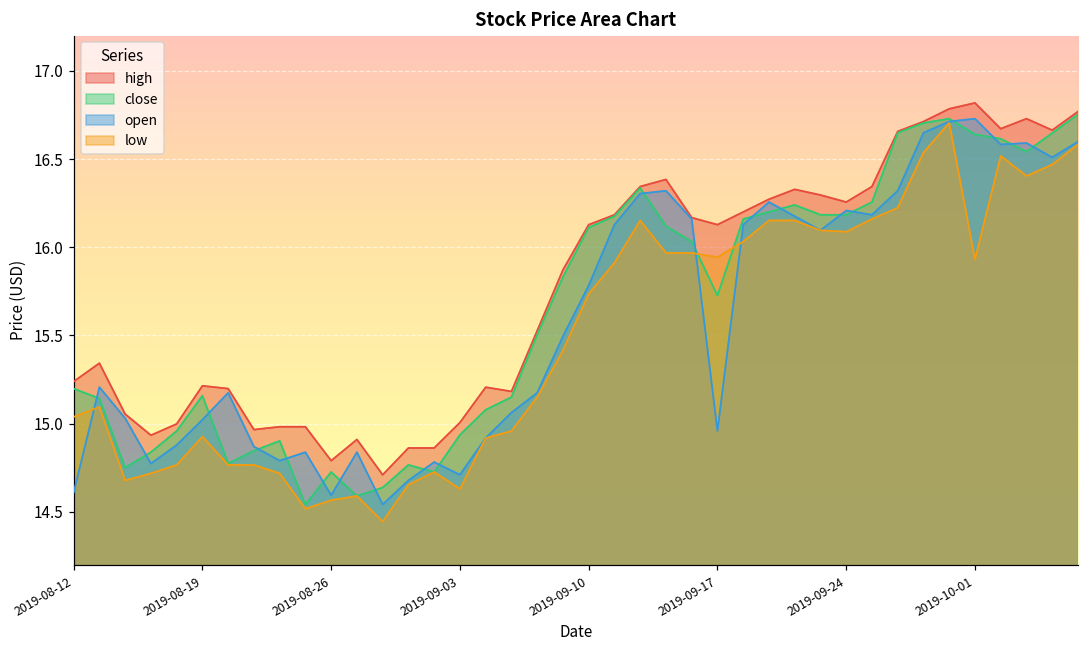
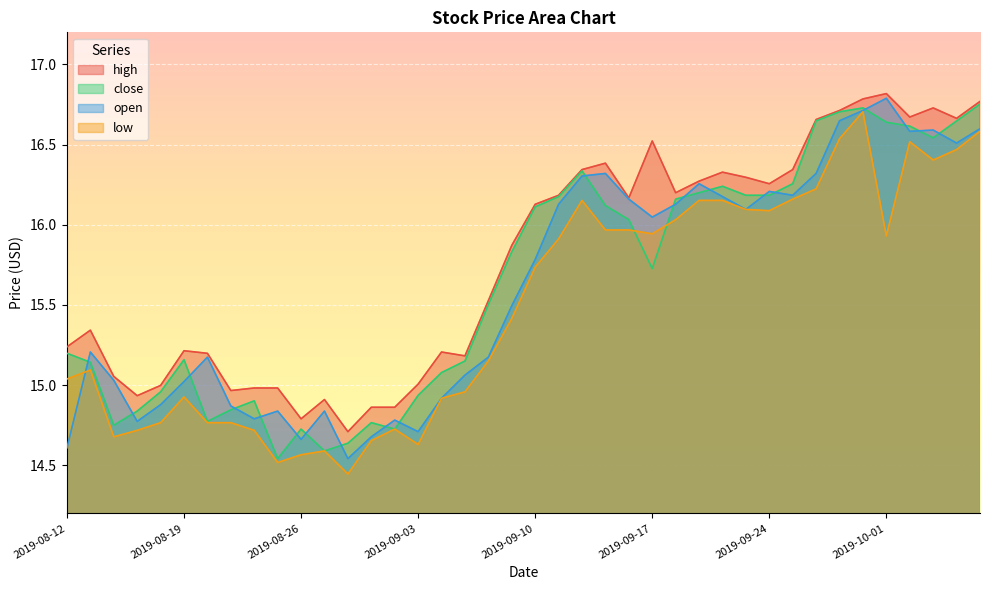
open, 2019-08-26: 14.59 -> 14.66
high, 2019-09-17: 16.13 -> 16.52
open, 2019-09-17: 14.96 -> 16.05
open, 2019-10-01: 16.73 -> 16.79
